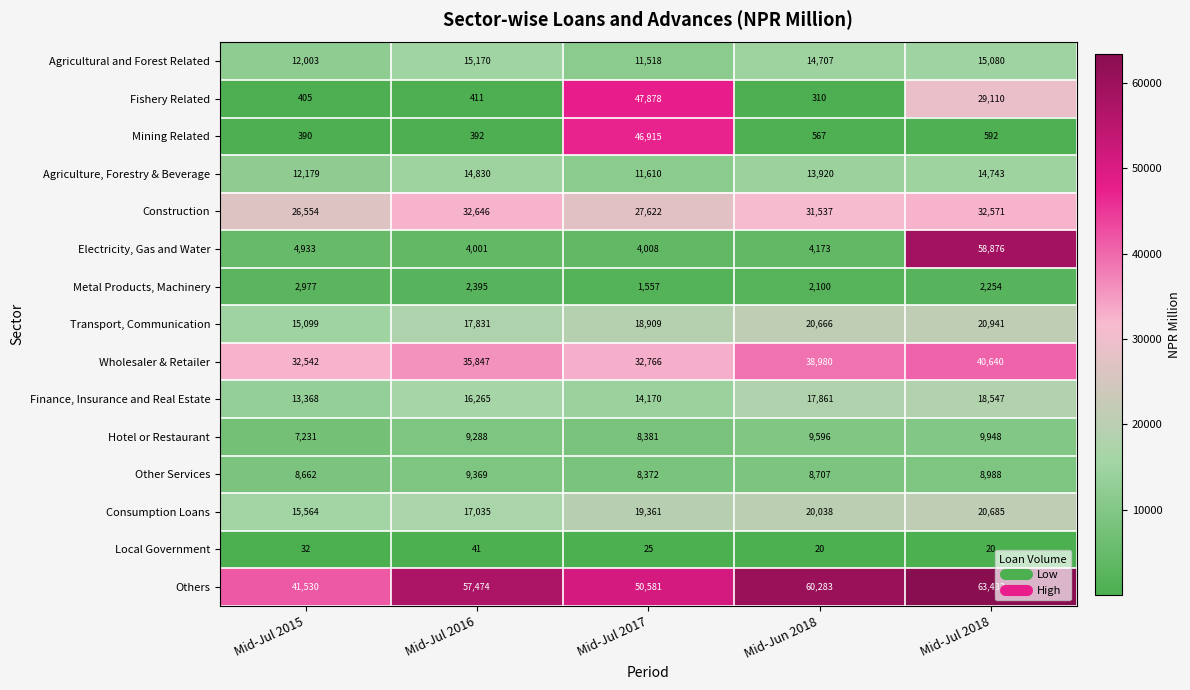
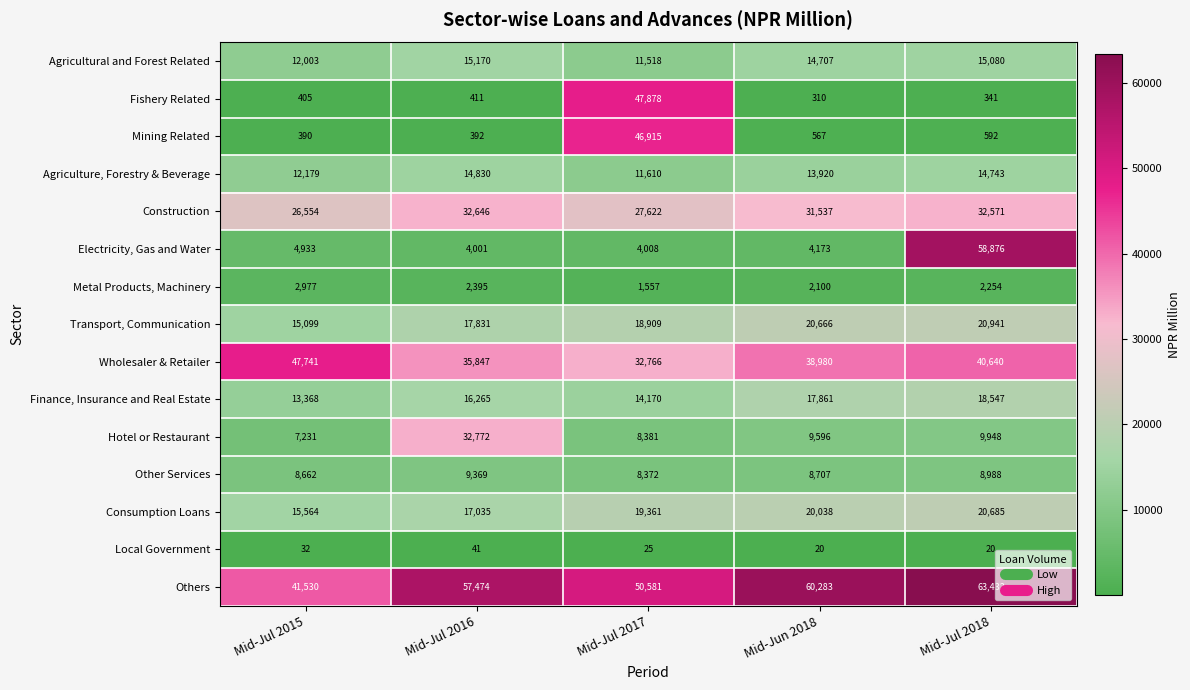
Fishery Related, Mid-Jul 2018: 29,110 -> 341
Wholesaler & Retailer, Mid-Jul 2015: 32,542 -> 47,741
Hotel or Restaurant, Mid-Jul 2016: 9,288 -> 32,772
